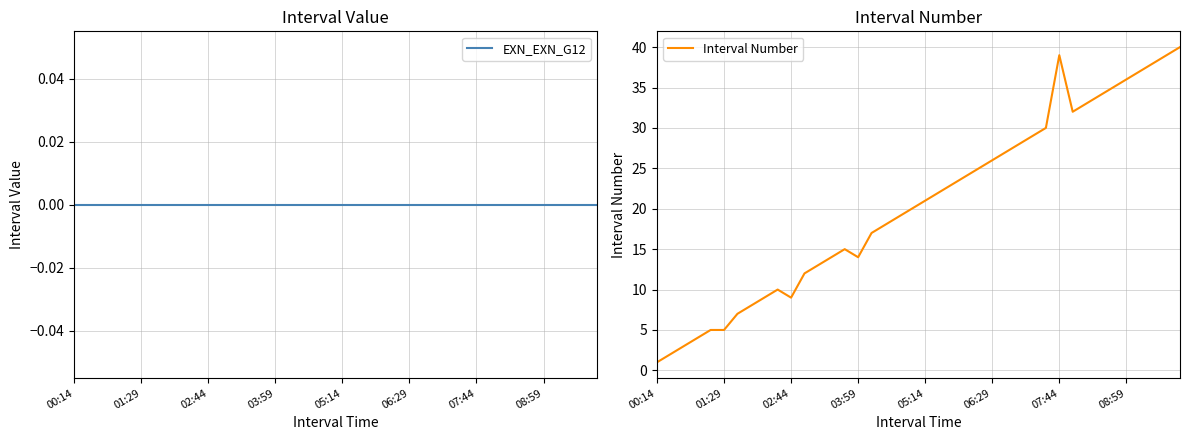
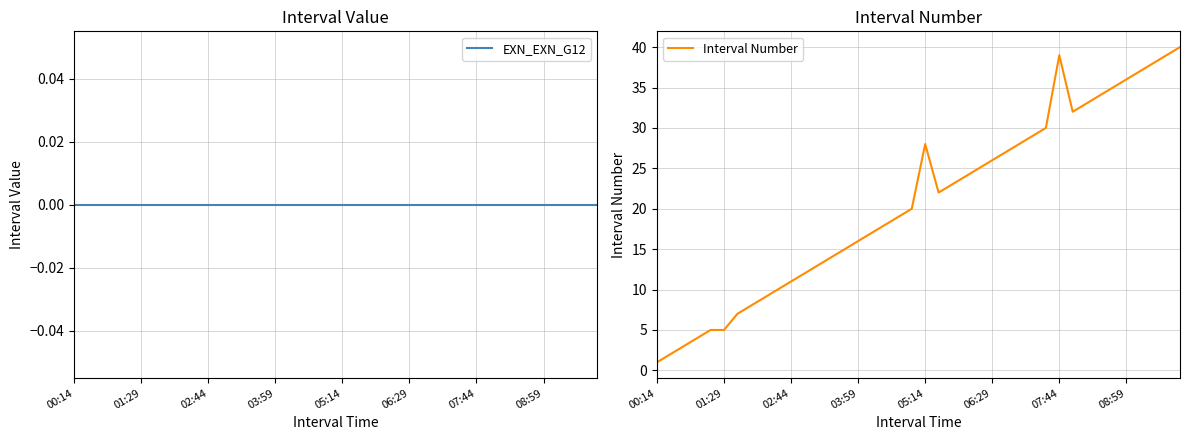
Interval Number, 02:44: 9 -> 11
Interval Number, 03:59: 14 -> 16
Interval Number, 05:14: 21 -> 28
